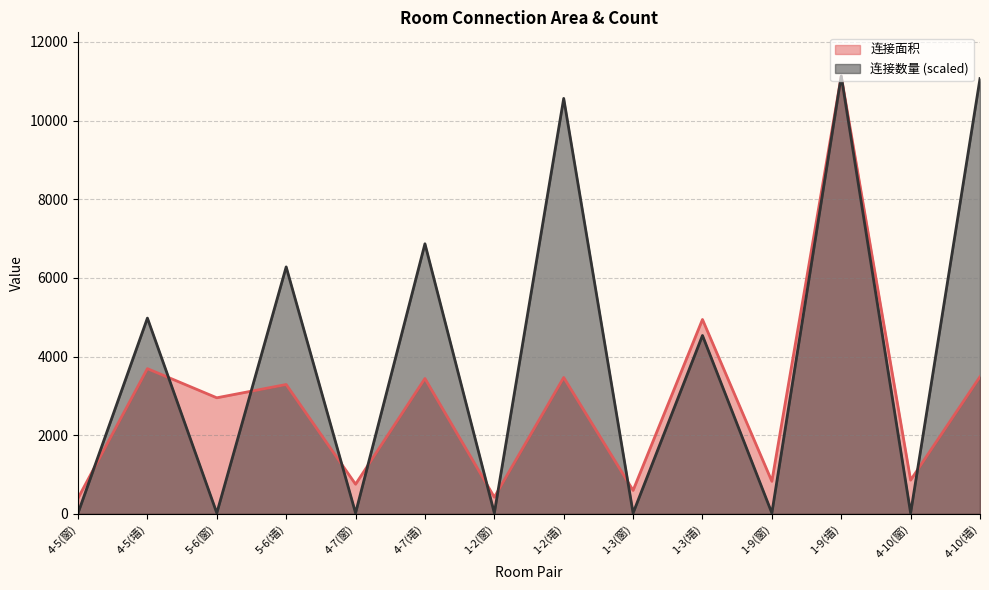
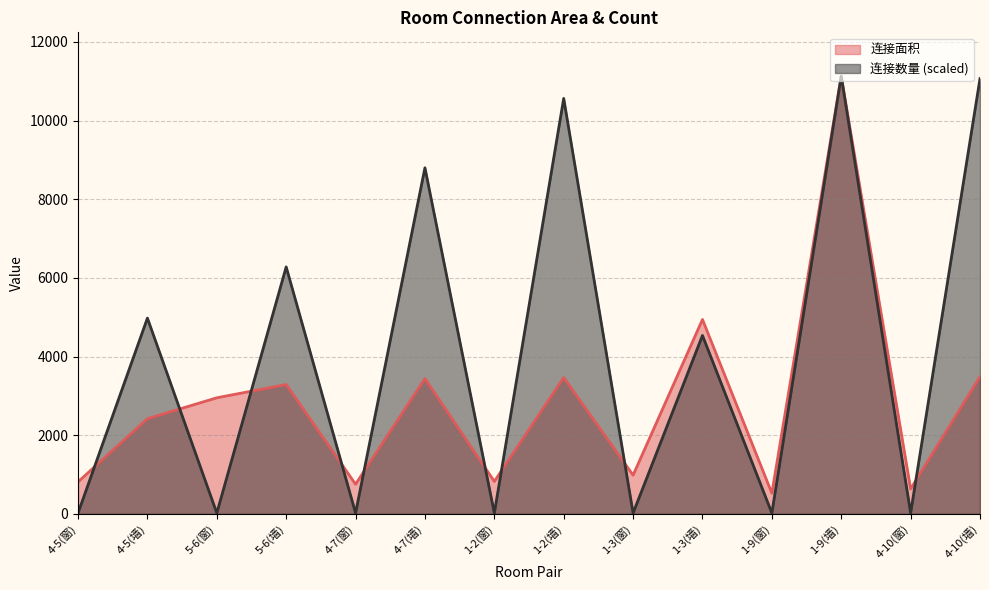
连接面积, 4-5(窗): 400 -> 800
连接面积, 4-5(墙): 3700 -> 2400
连接数量 (scaled), 4-7(墙): 6900 -> 8800
连接面积, 1-2(窗): 400 -> 800
连接面积, 1-3(窗): 600 -> 1000
连接面积, 1-9(窗): 800 -> 500
连接面积, 4-10(窗): 900 -> 600
